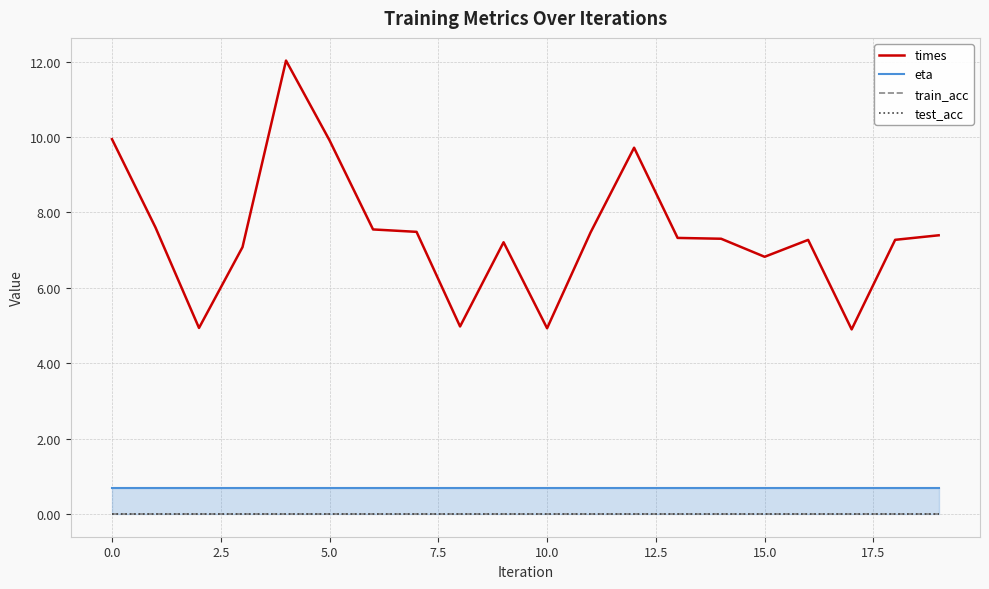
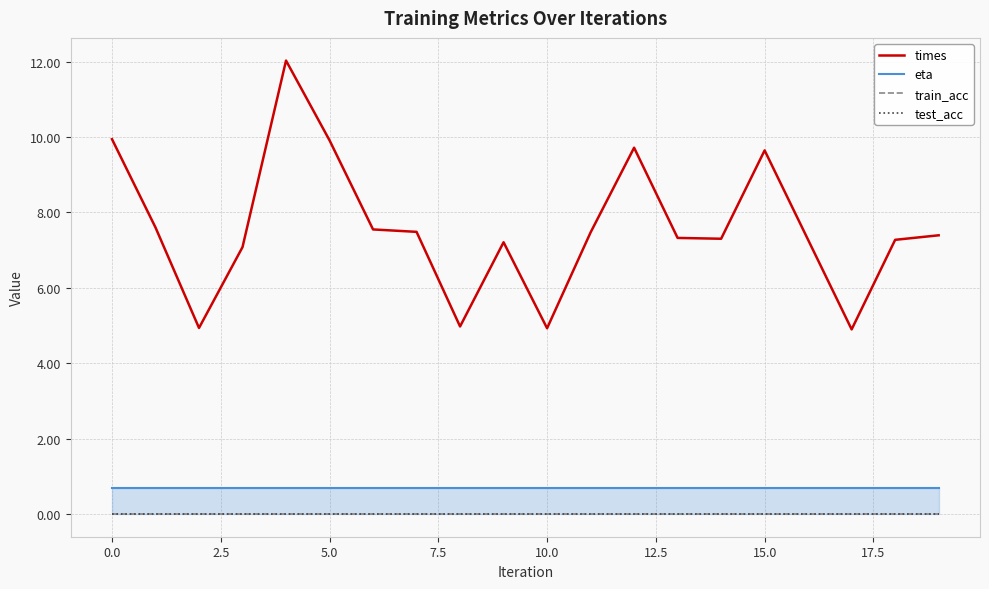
times, 15.0: 6.8 -> 9.6
